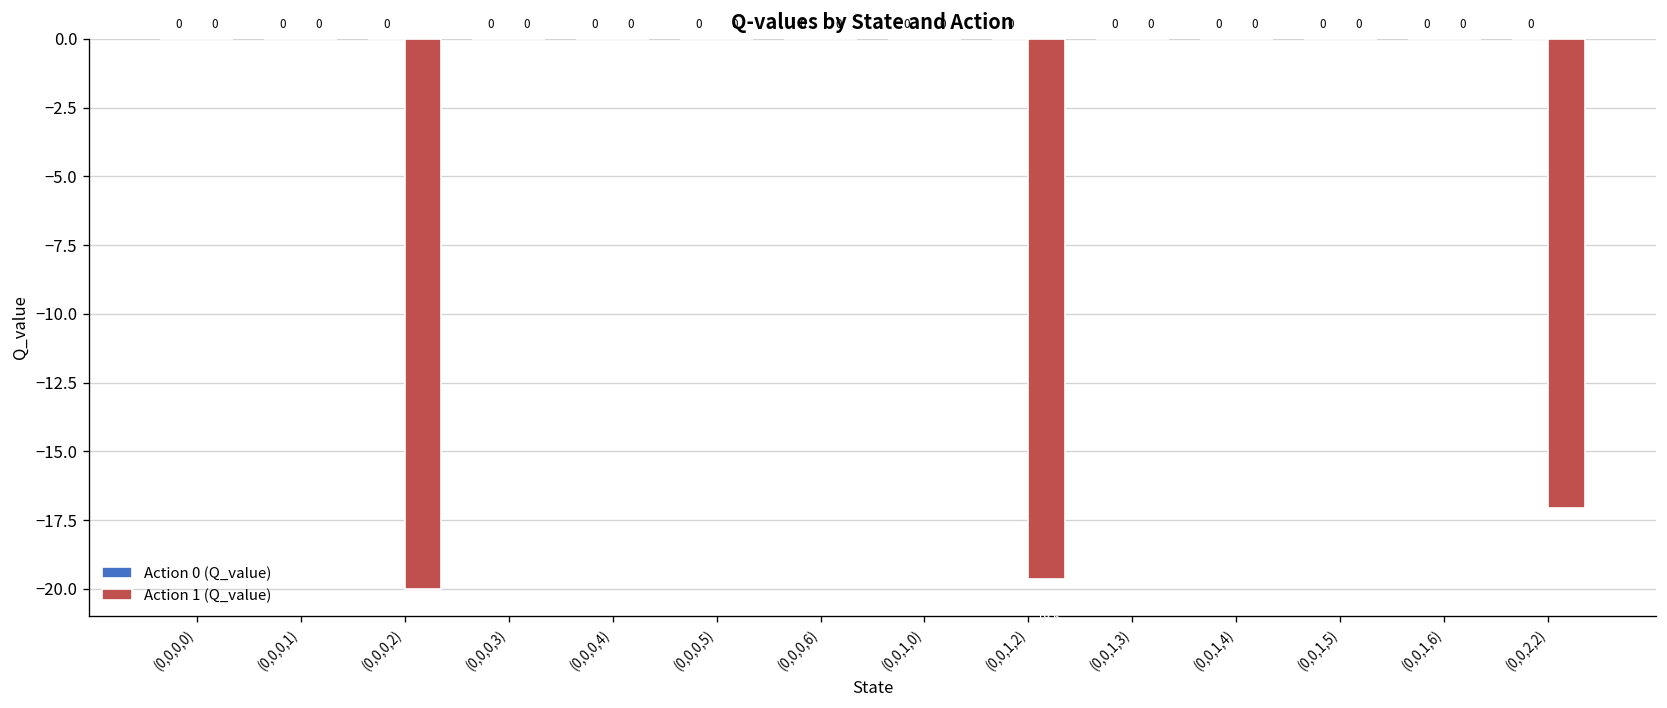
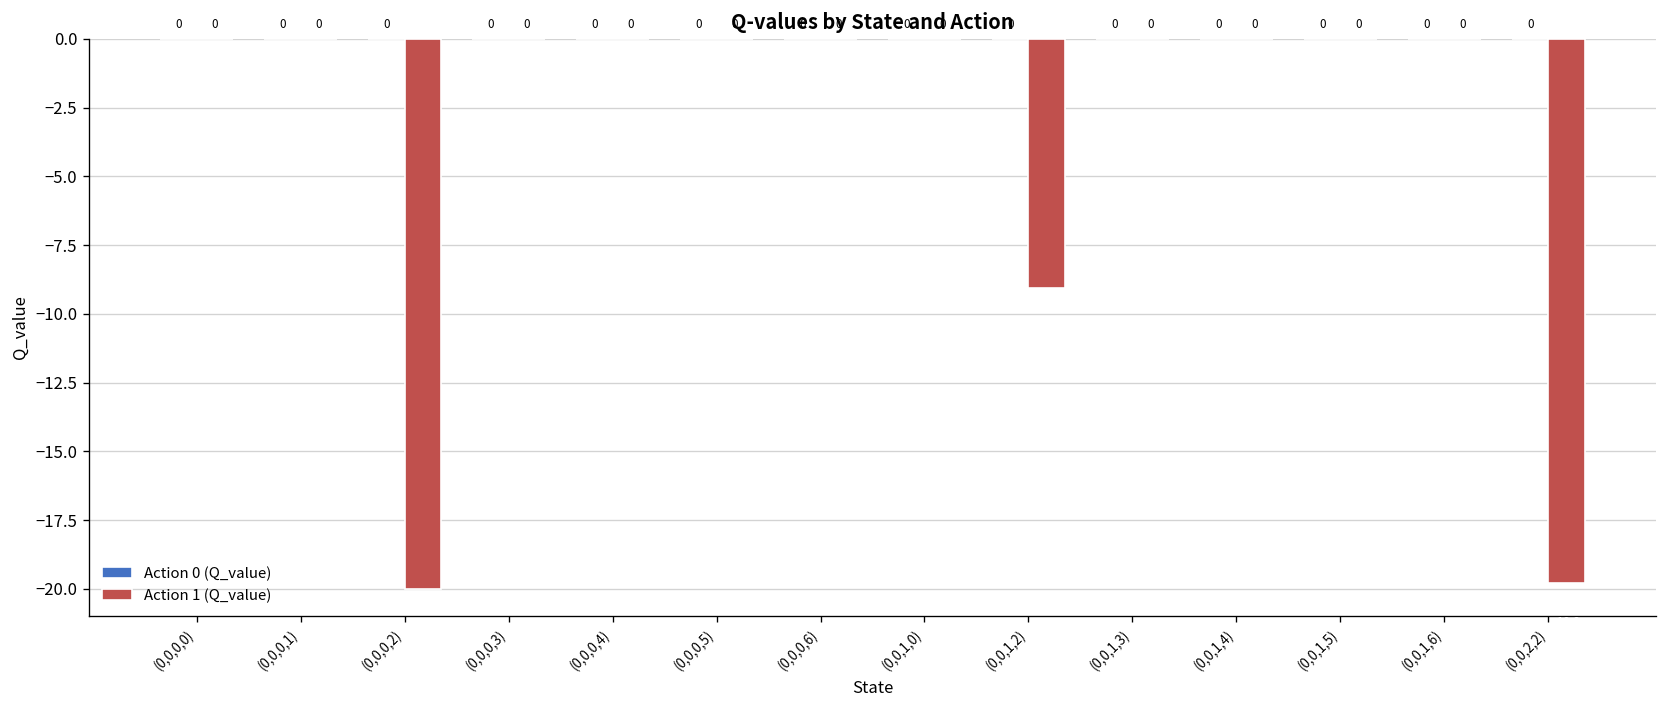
Action 1 (Q_value), (0,0,1,2): -19.6 -> -9.1
Action 1 (Q_value), (0,0,2,2): -17.1 -> -19.8
